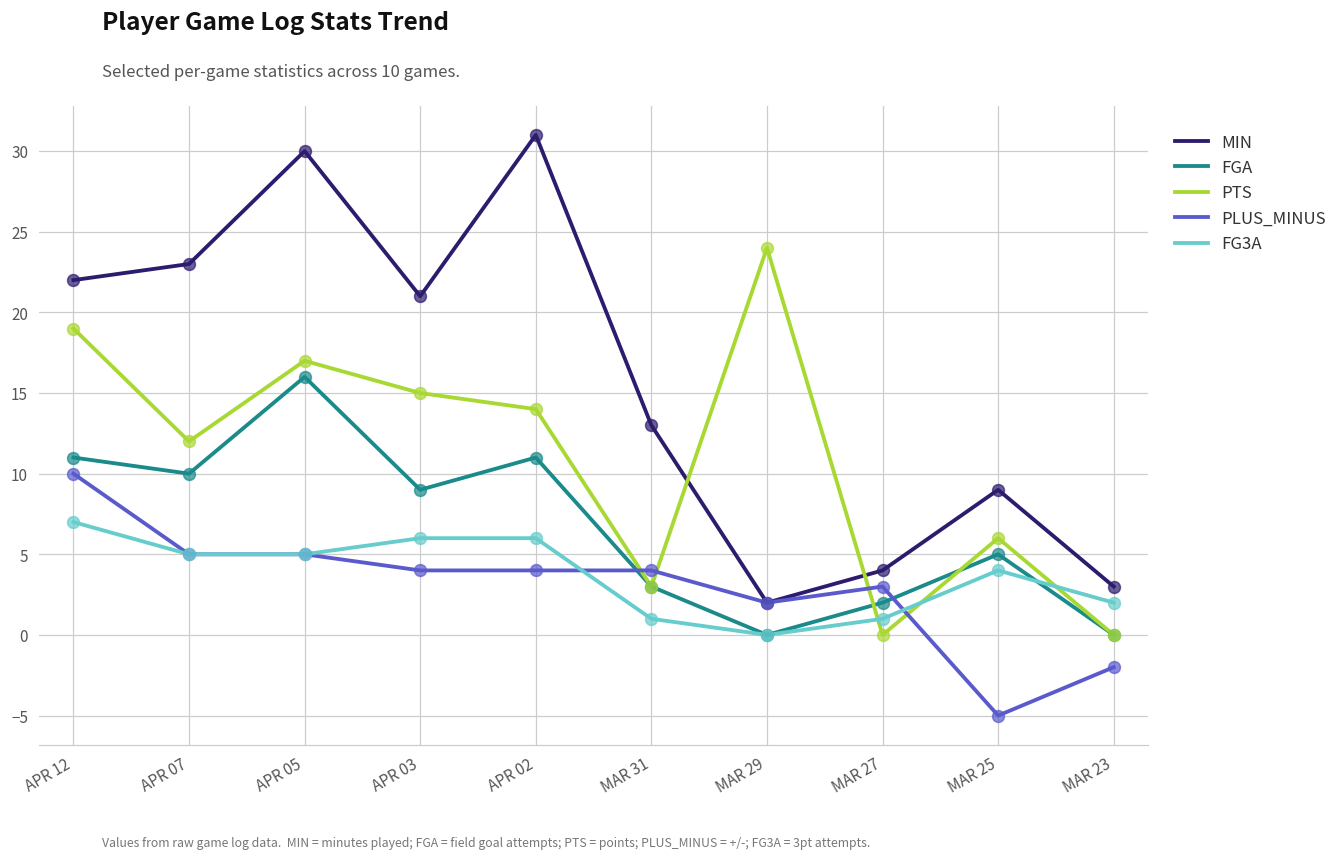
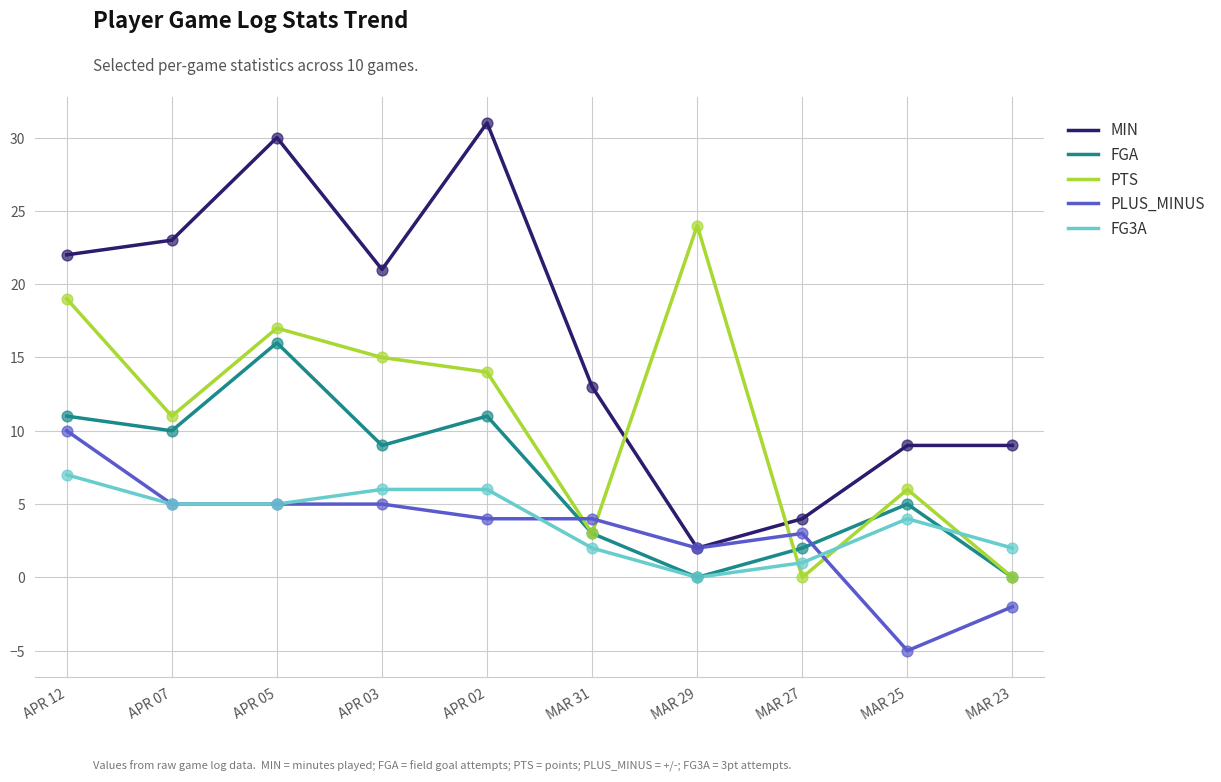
PTS, APR 07: 12 -> 11
PLUS_MINUS, APR 03: 4 -> 5
FG3A, MAR 31: 1 -> 2
MIN, MAR 23: 3 -> 9
